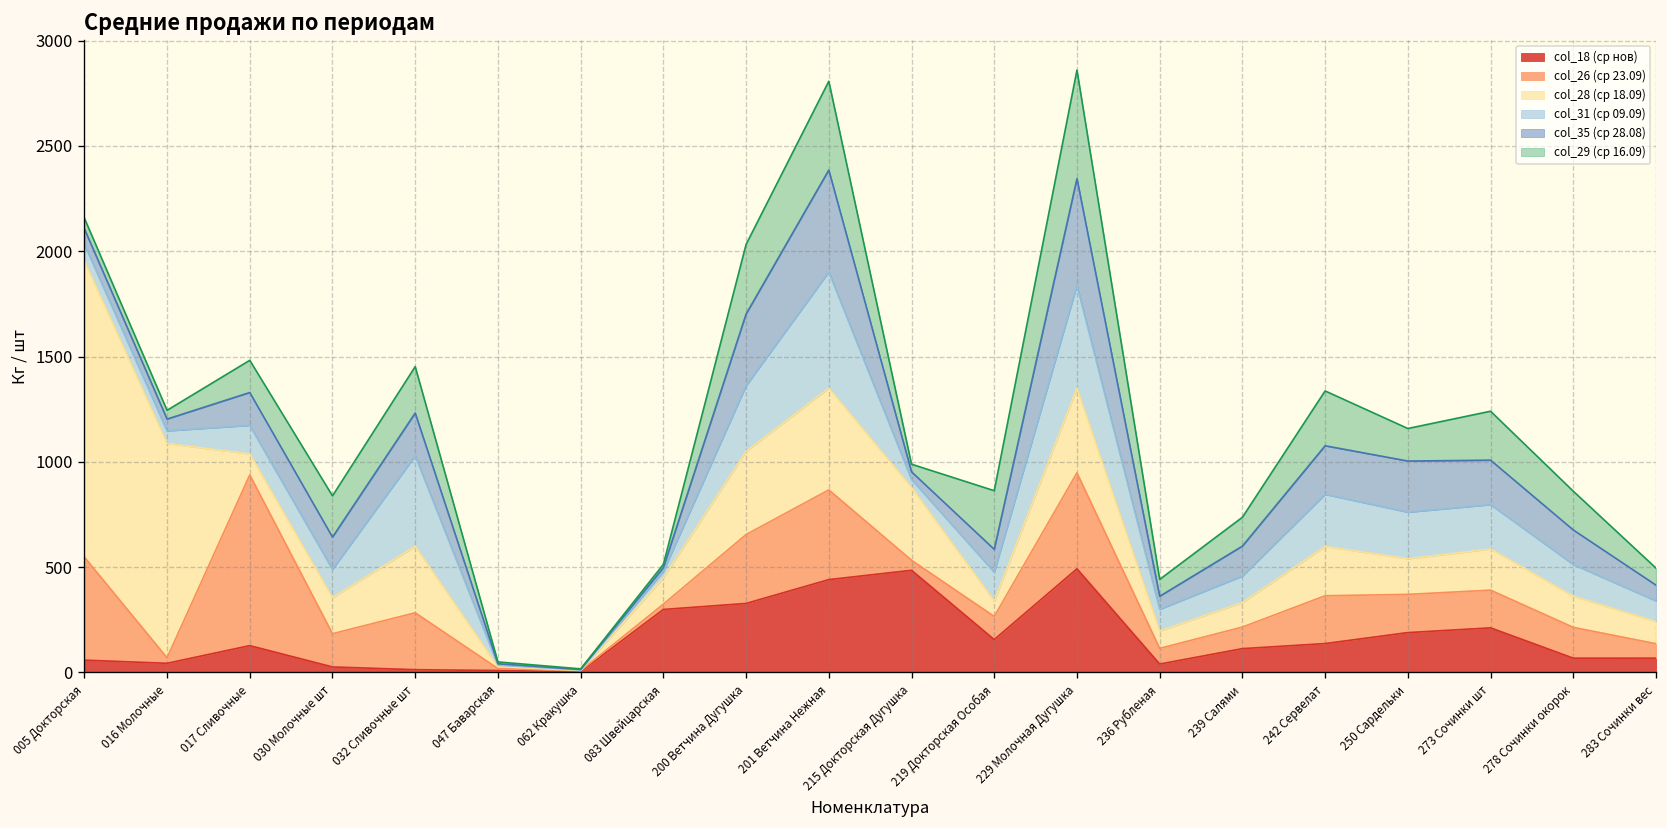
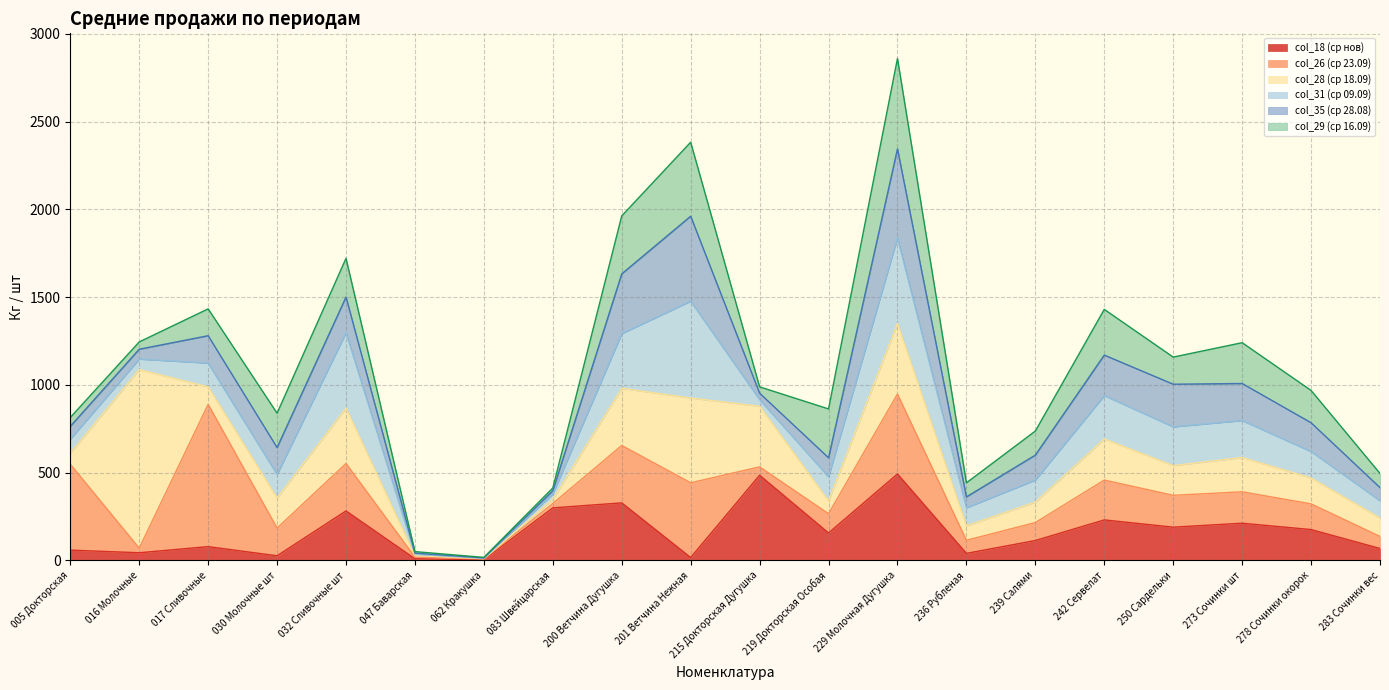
col_28 (ср 18.09), 005 Докторская: 1410 -> 60
col_18 (ср нов), 017 Сливочные: 130 -> 80
col_18 (ср нов), 032 Сливочные шт: 10 -> 280
col_28 (ср 18.09), 083 Швейцарская: 120 -> 20
col_28 (ср 18.09), 200 Ветчина Дугушка: 390 -> 330
col_18 (ср нов), 201 Ветчина Нежная: 440 -> 20
col_18 (ср нов), 242 Сервелат: 140 -> 230
col_18 (ср нов), 278 Сочинки окорок: 70 -> 180
